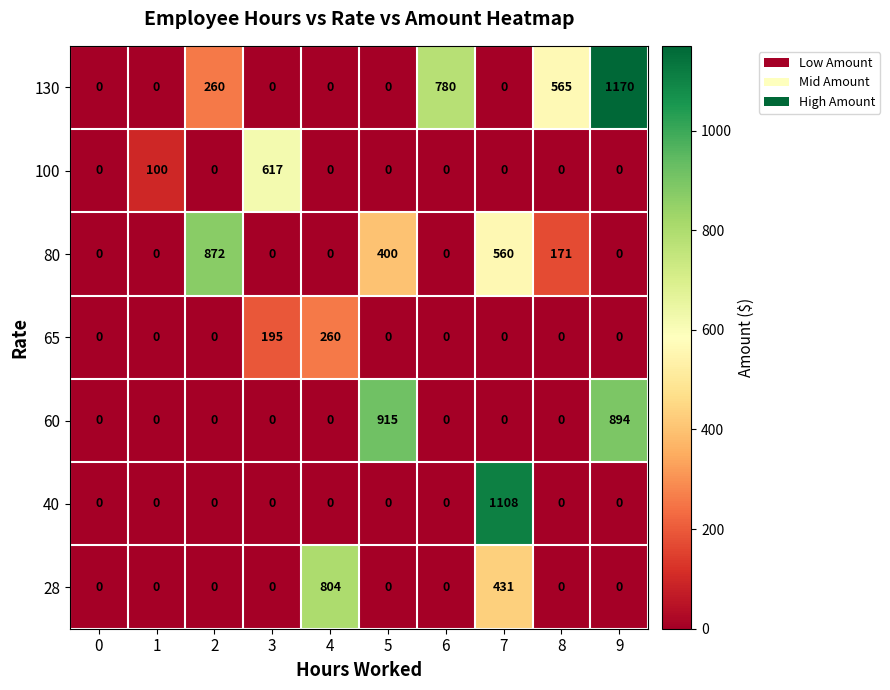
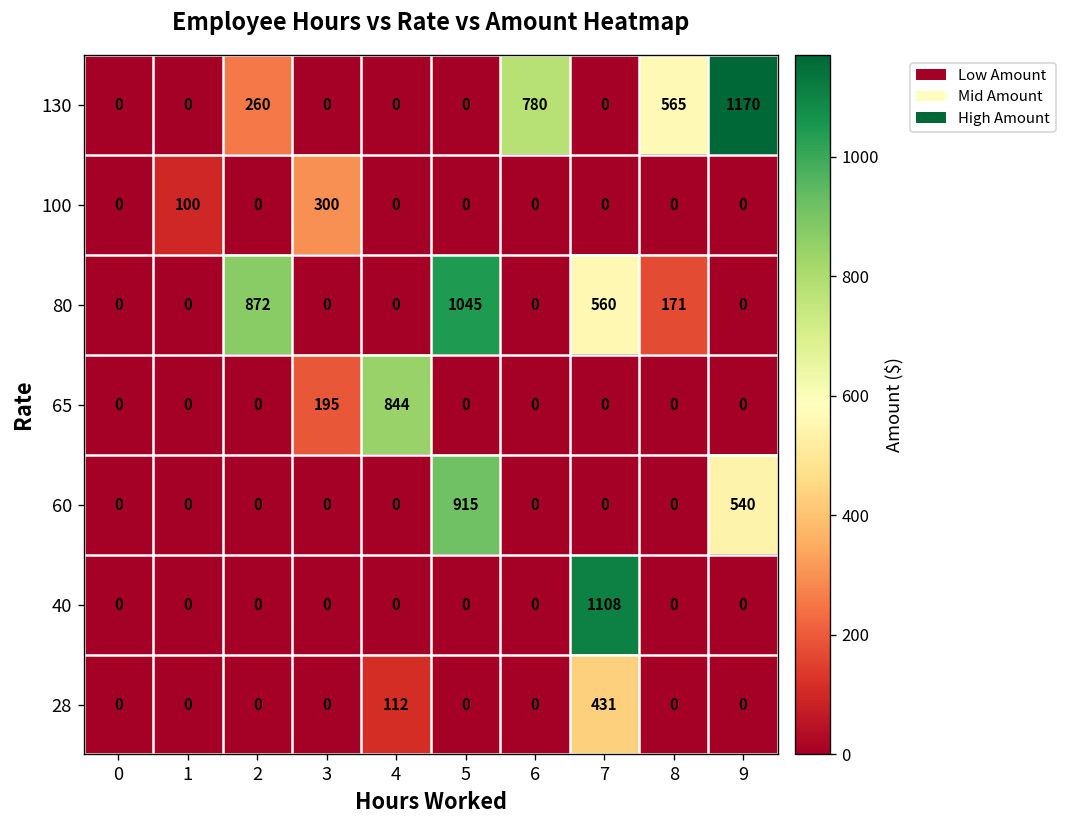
100, 3: 617 -> 300
80, 5: 400 -> 1045
65, 4: 260 -> 844
60, 9: 894 -> 540
28, 4: 804 -> 112
